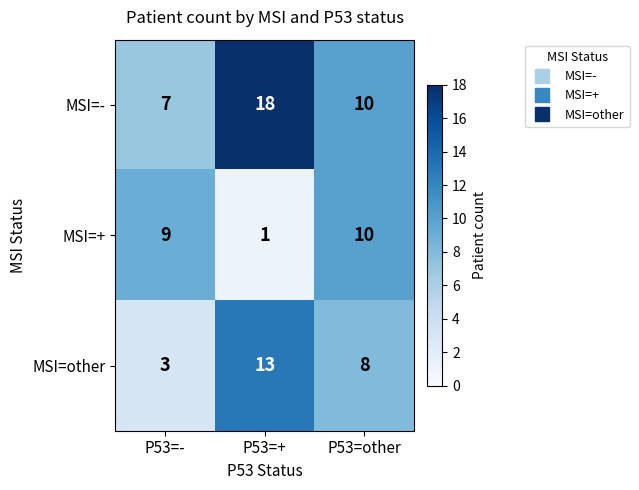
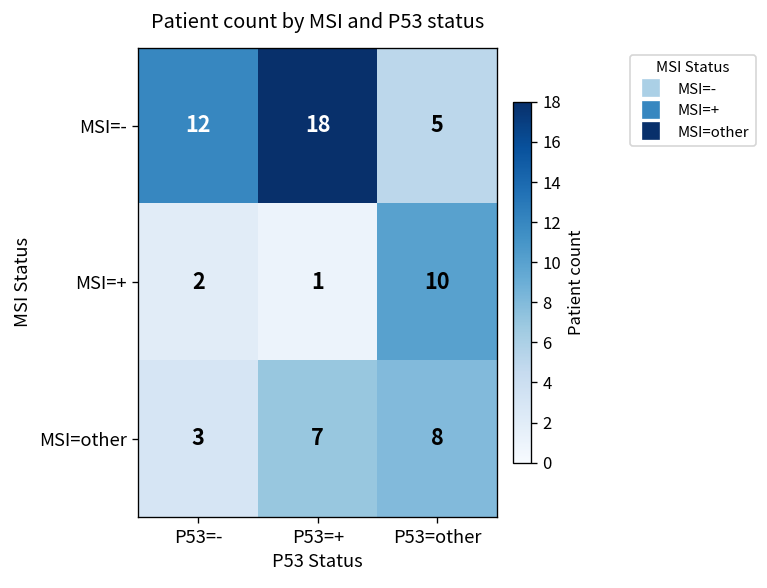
MSI=-, P53=-: 7 -> 12
MSI=-, P53=other: 10 -> 5
MSI=+, P53=-: 9 -> 2
MSI=other, P53=+: 13 -> 7
